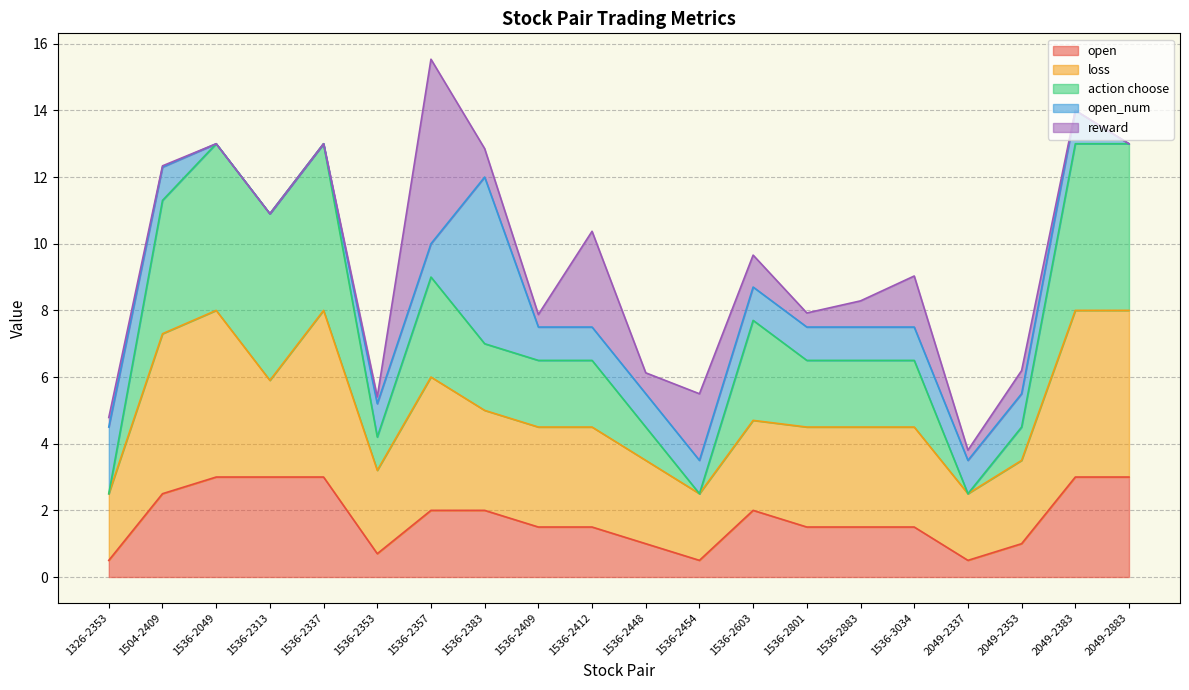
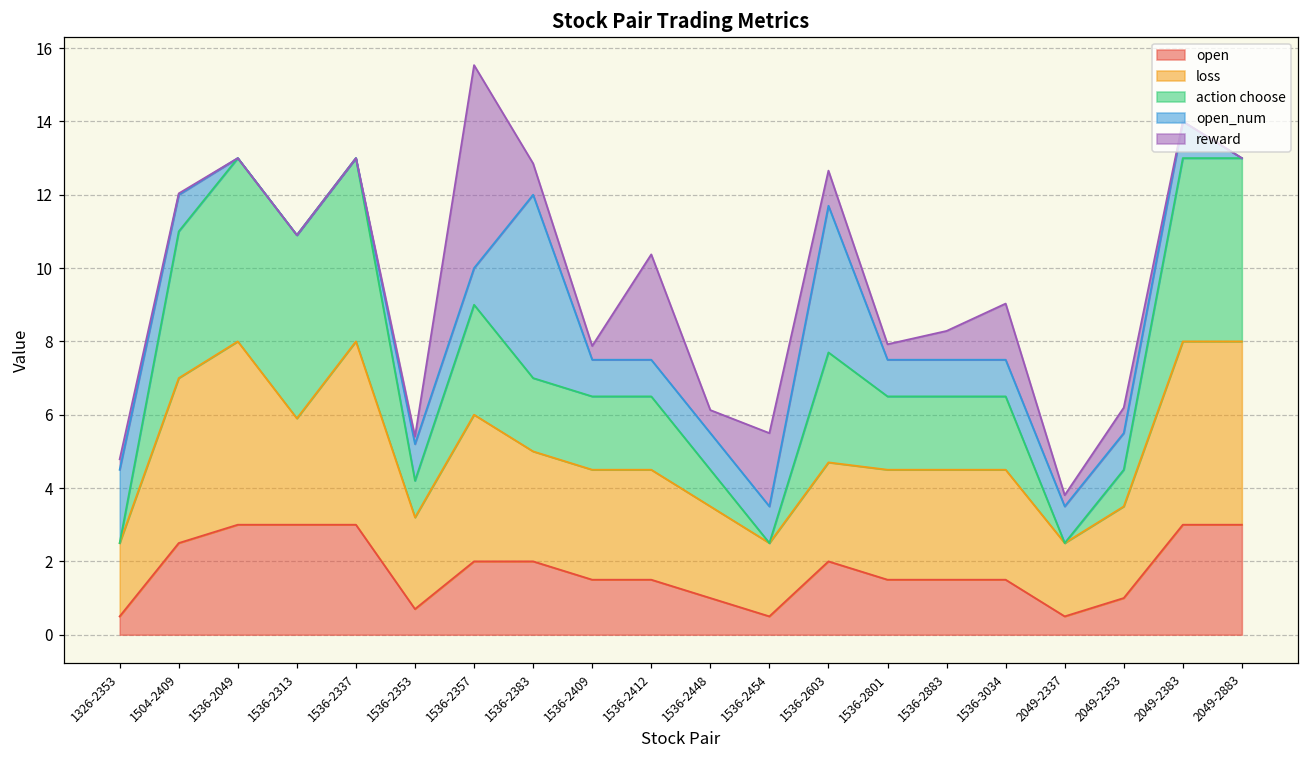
loss, 1504-2409: 4.8 -> 4.5
open_num, 1536-2603: 1 -> 4
